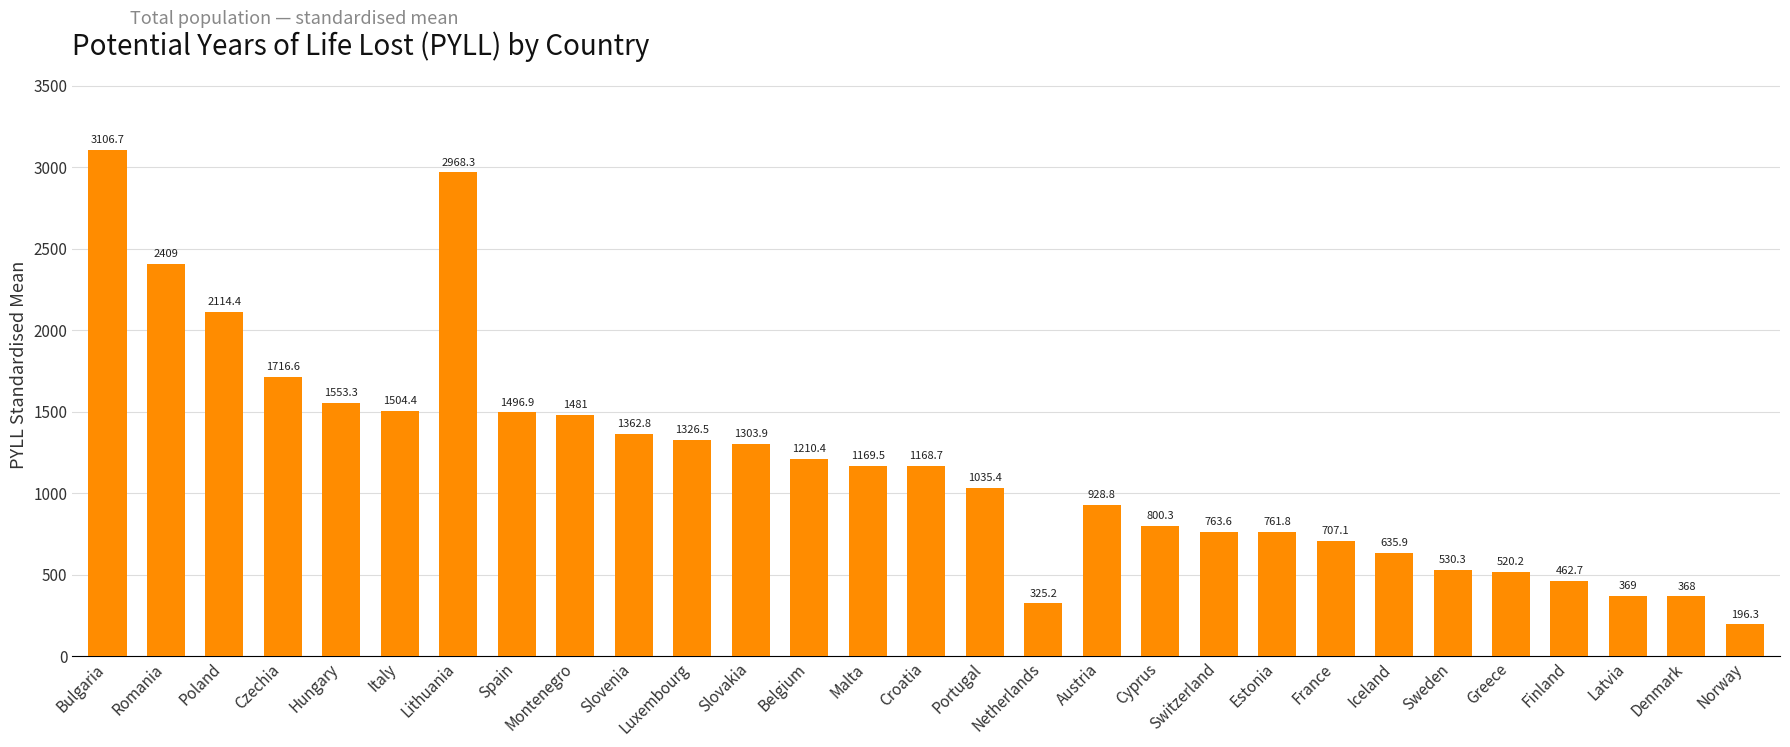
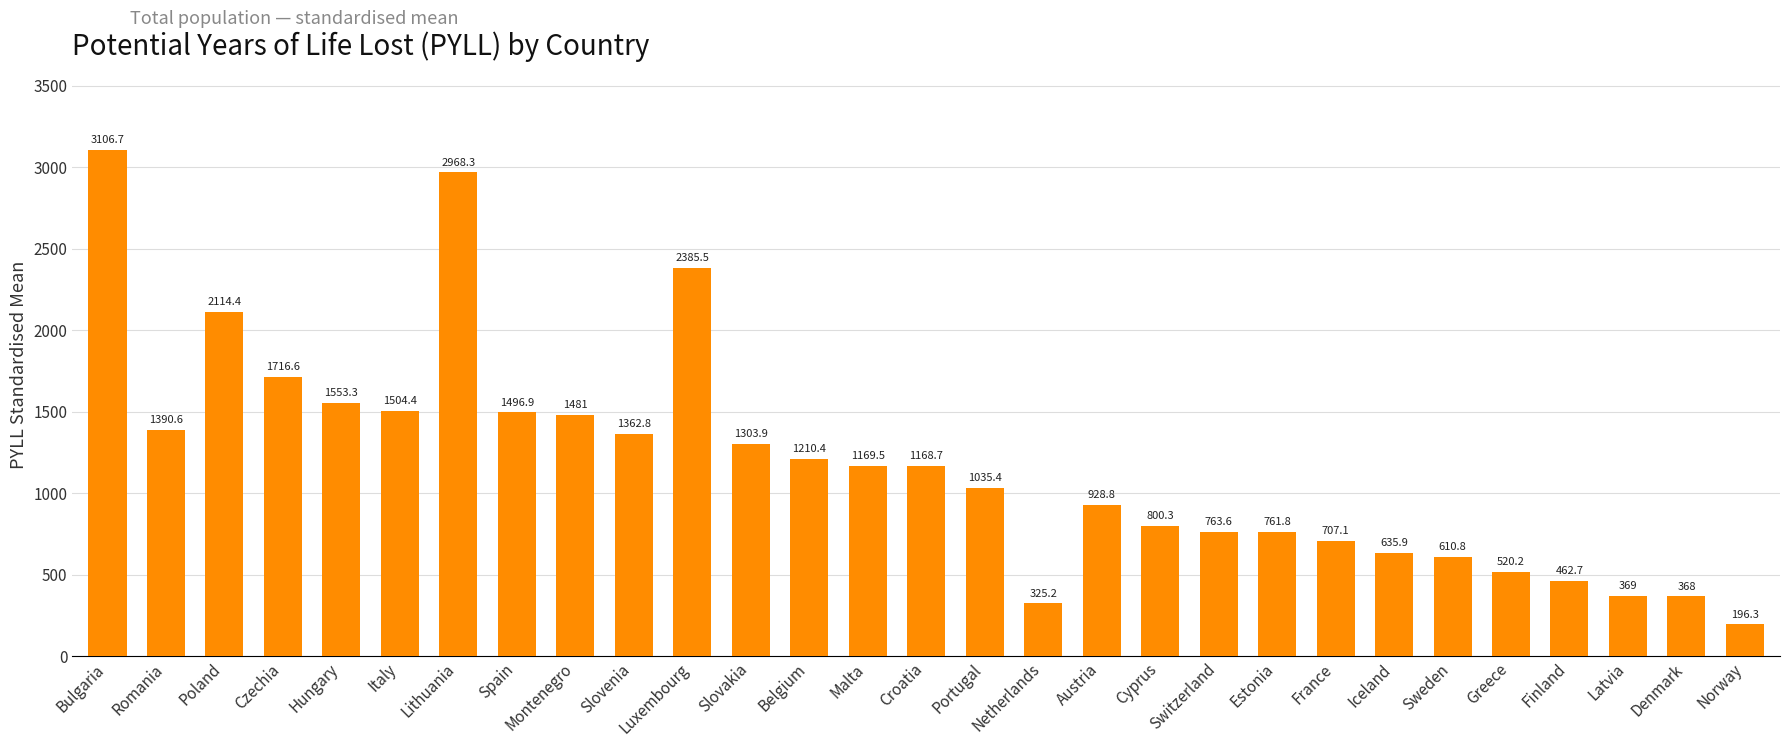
Romania: 2409 -> 1390.6
Luxembourg: 1326.5 -> 2385.5
Sweden: 530.3 -> 610.8
